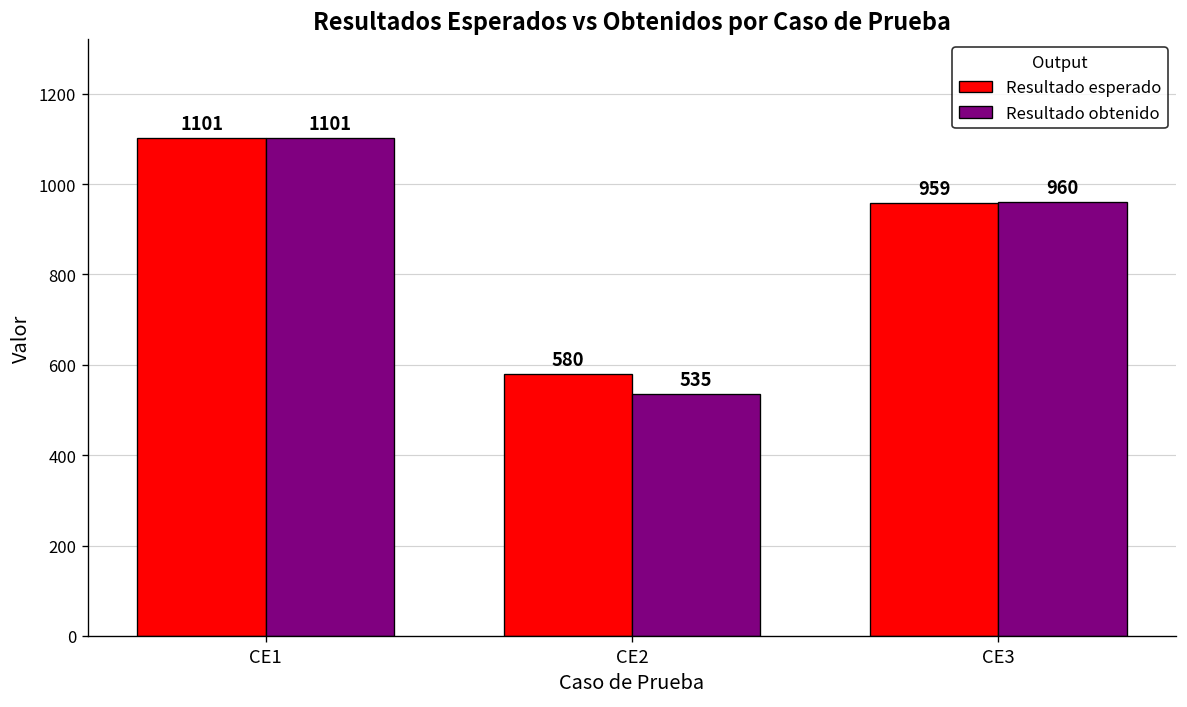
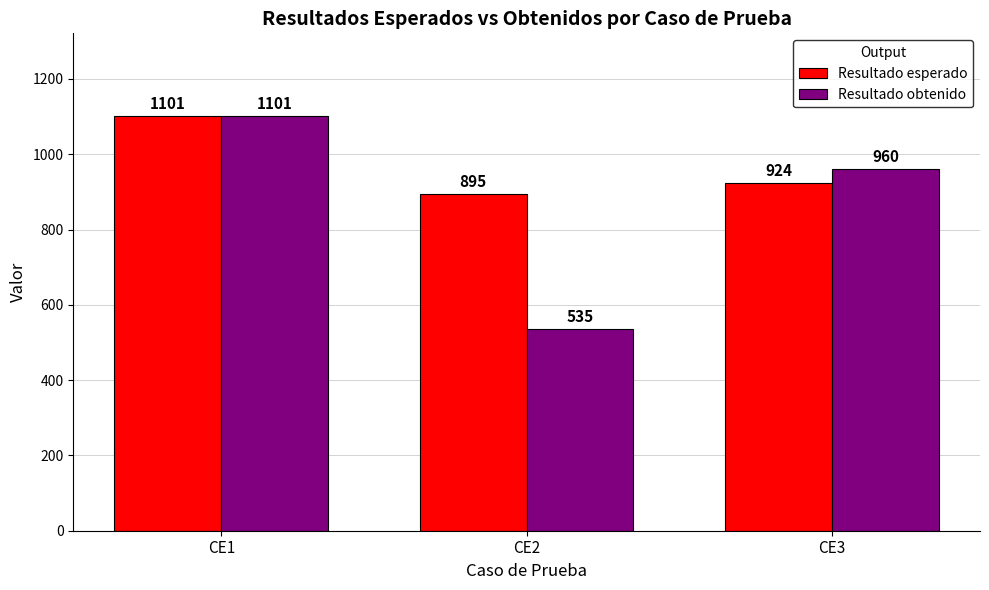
Resultado esperado, CE2: 580 -> 895
Resultado esperado, CE3: 959 -> 924
